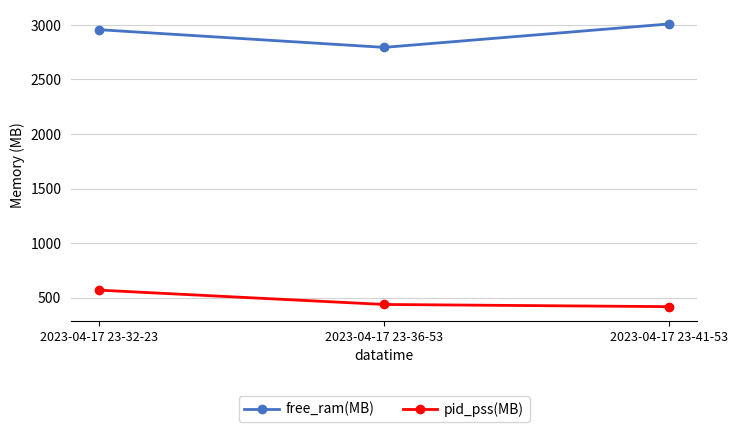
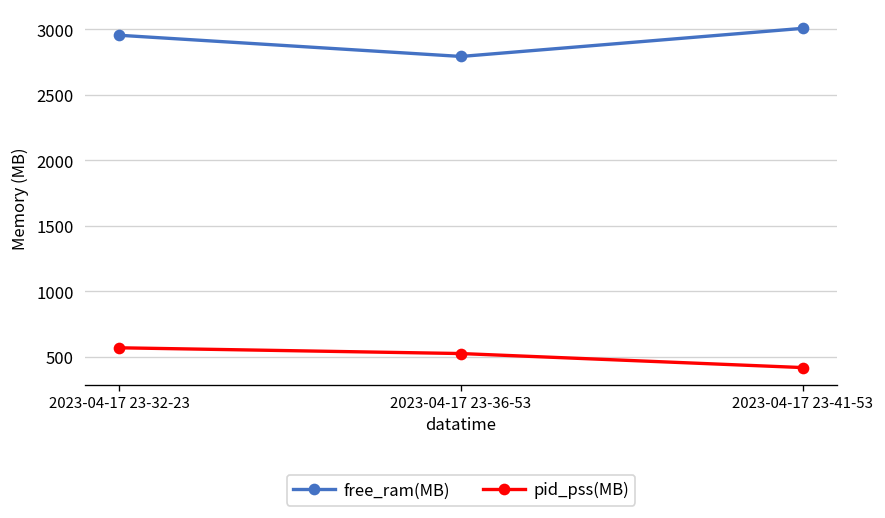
pid_pss(MB), 2023-04-17 23-36-53: 440 -> 530
